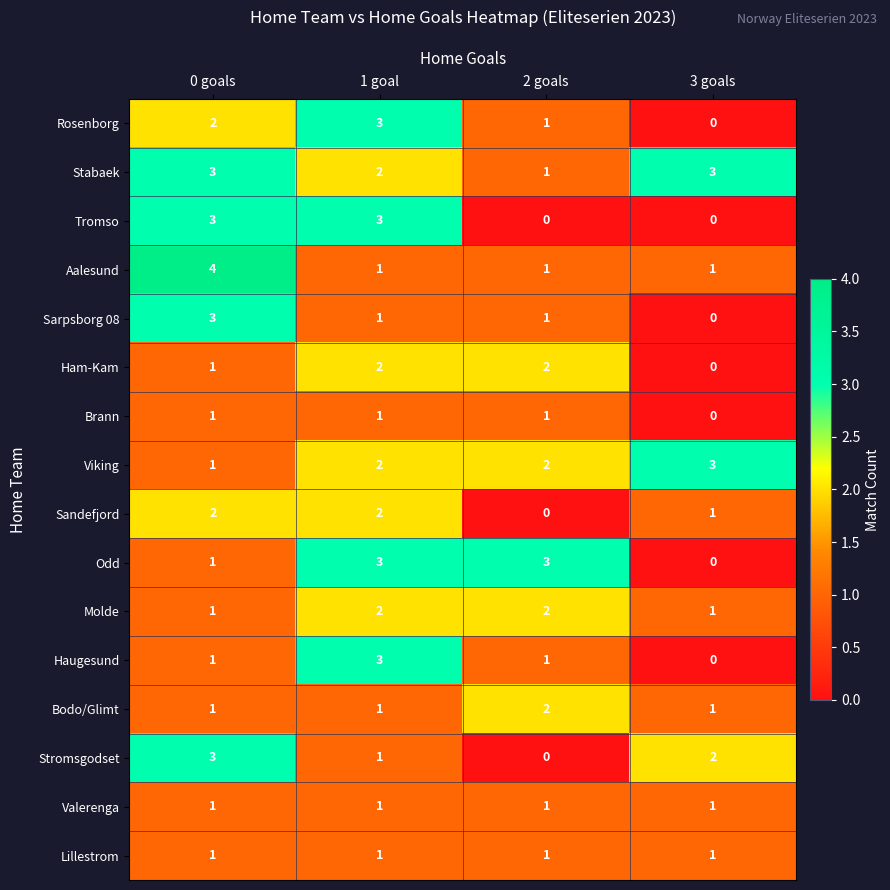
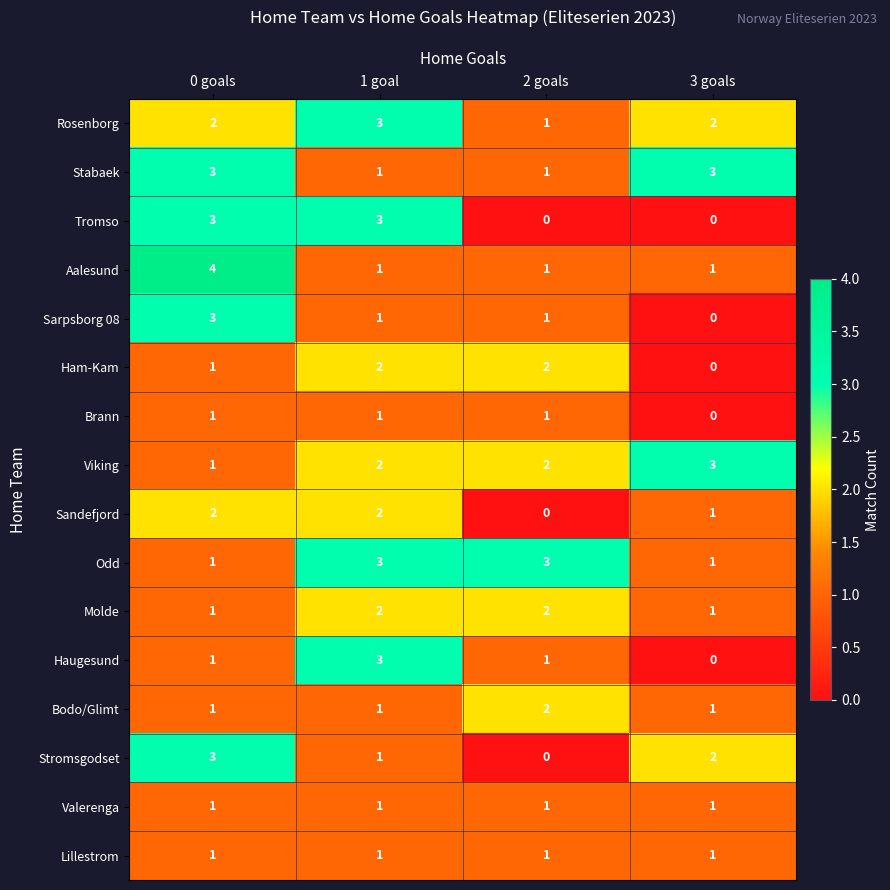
Rosenborg, 3 goals: 0 -> 2
Stabaek, 1 goal: 2 -> 1
Odd, 3 goals: 0 -> 1
